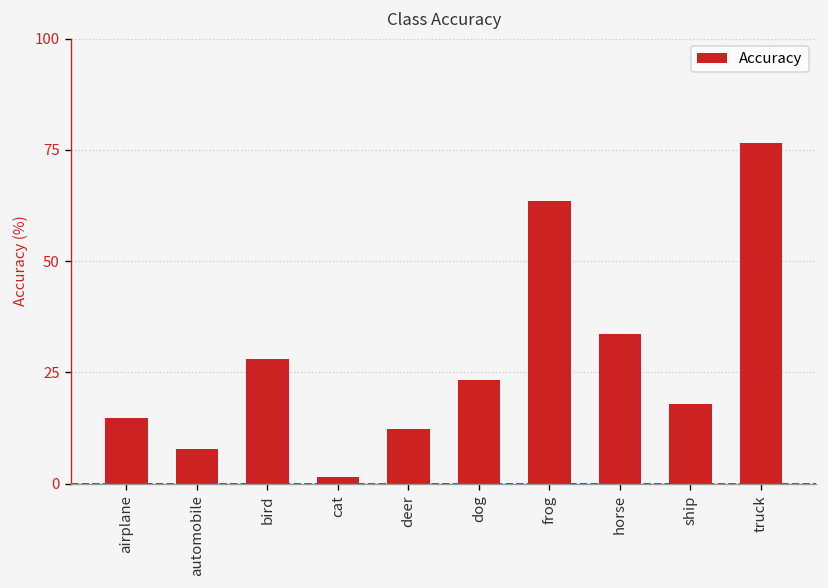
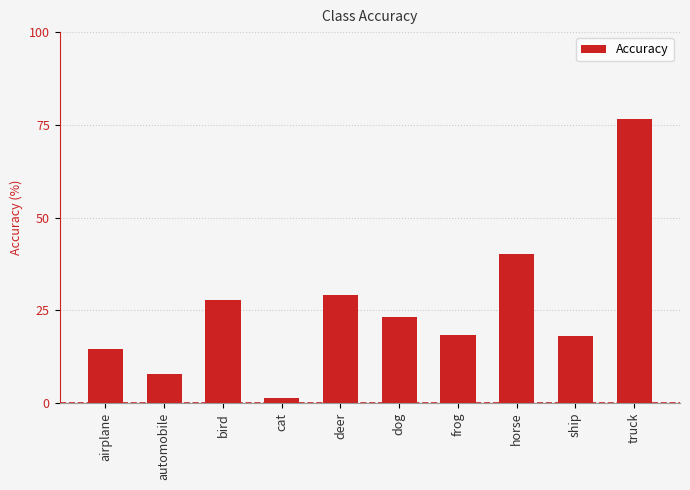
deer: 12 -> 29
frog: 64 -> 18
horse: 34 -> 40
